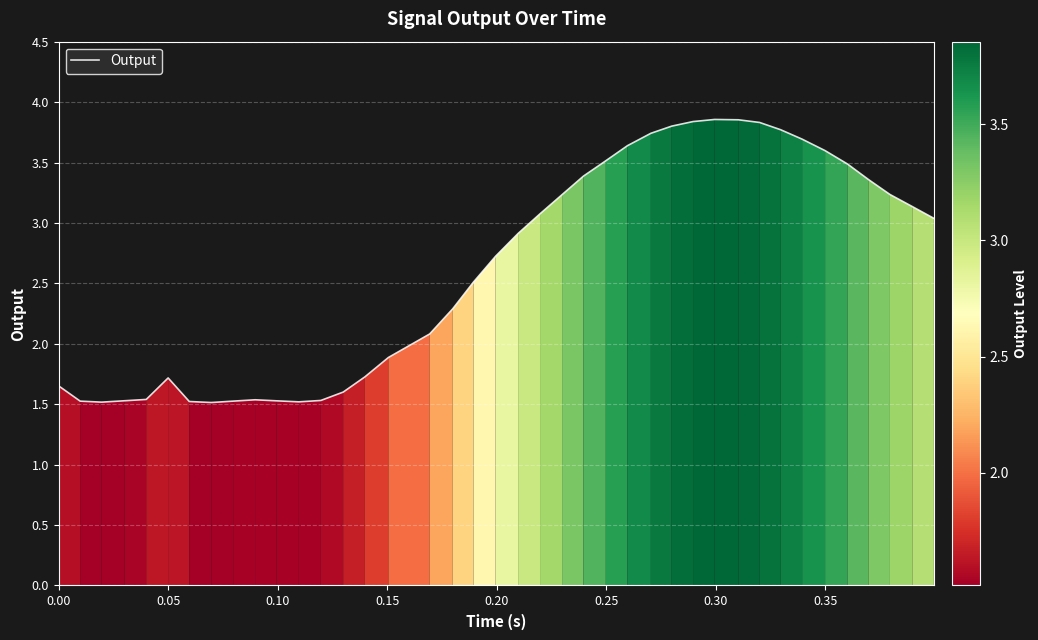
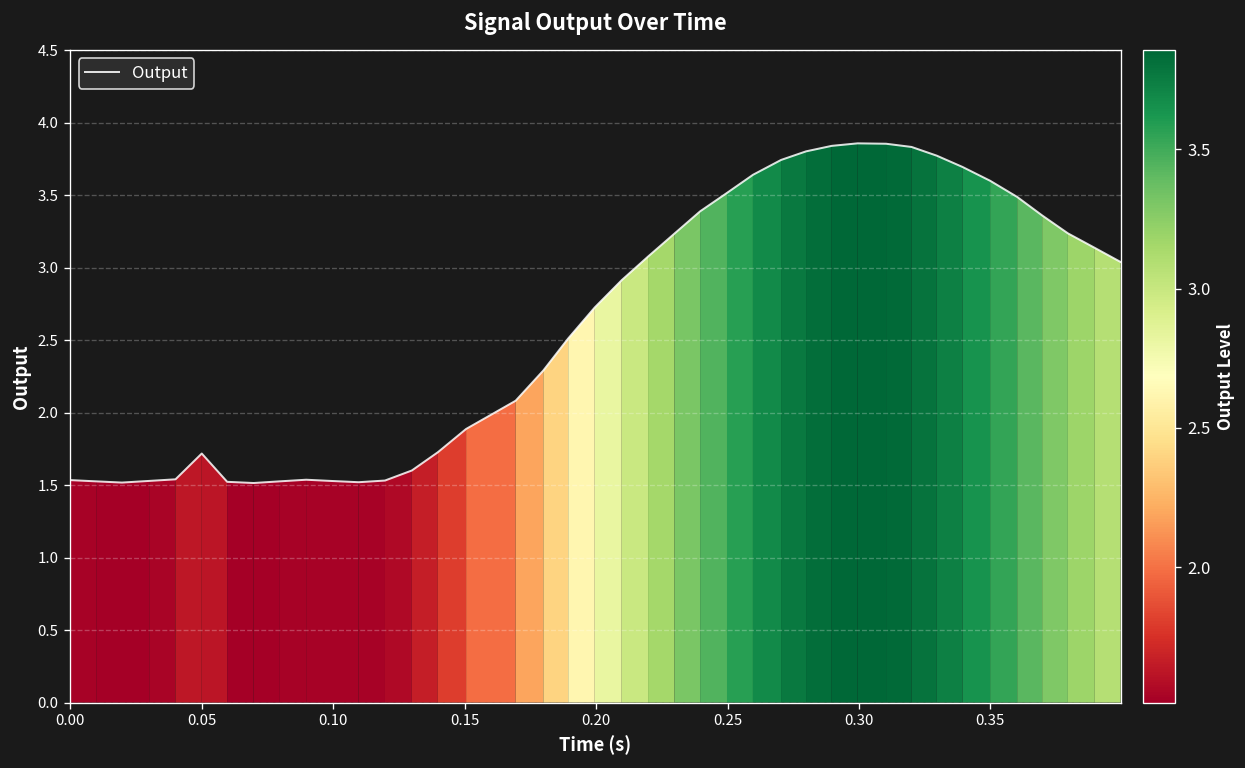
0.00: 1.65 -> 1.53
